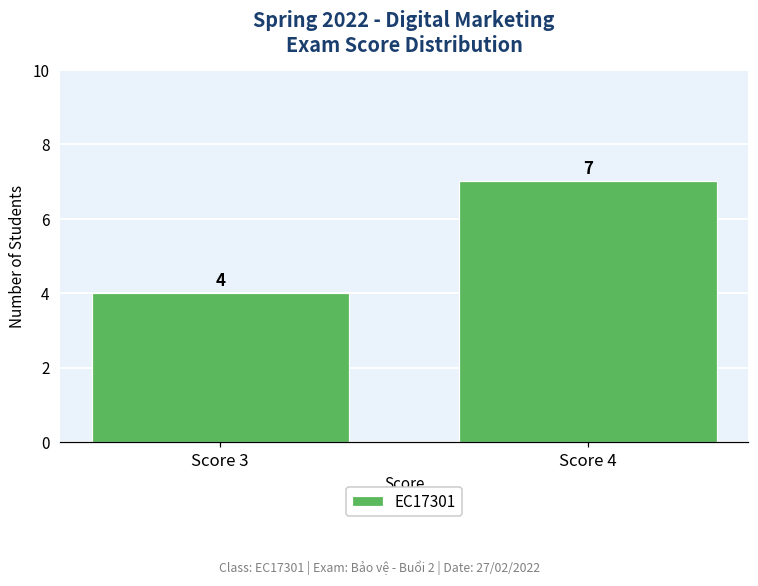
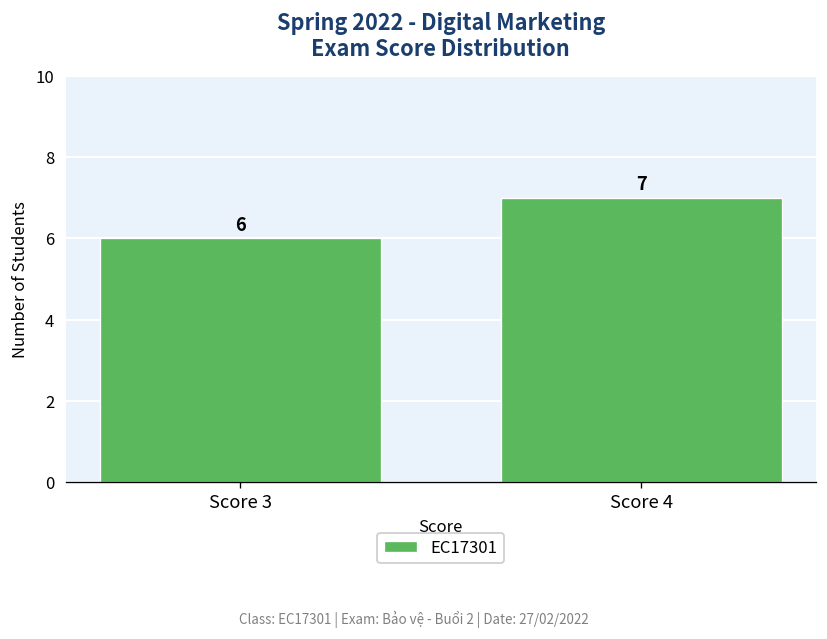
Score 3: 4 -> 6
